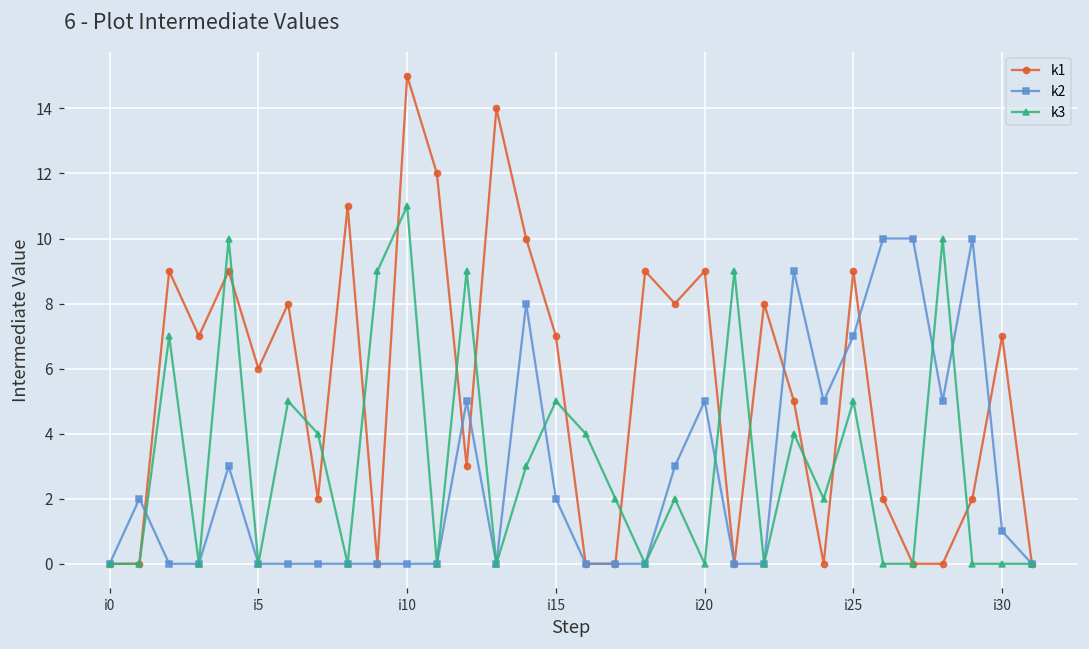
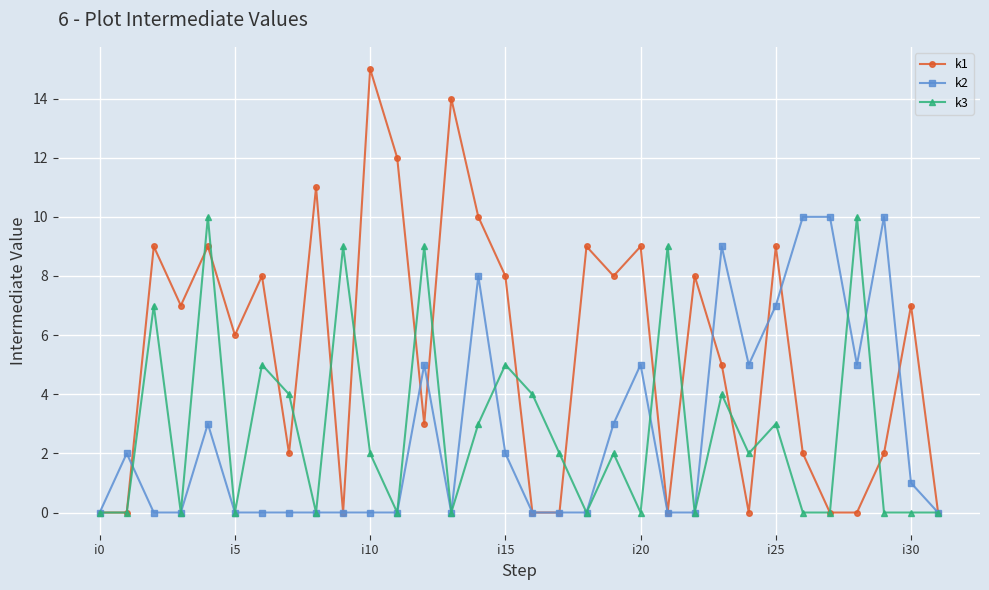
k3, i10: 11 -> 2
k1, i15: 7 -> 8
k3, i25: 5 -> 3
